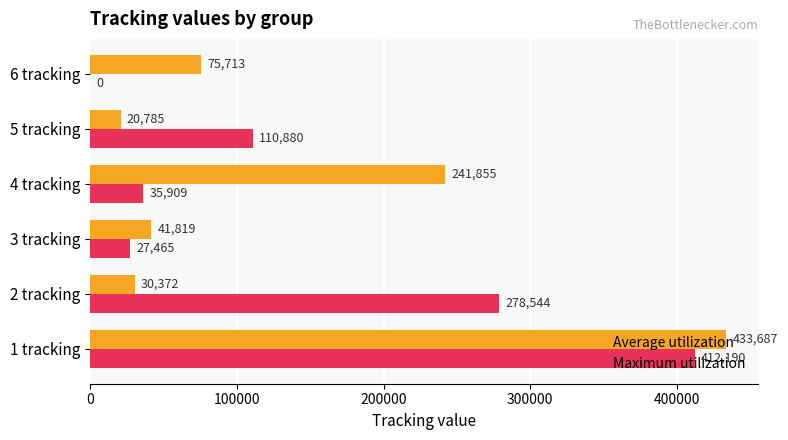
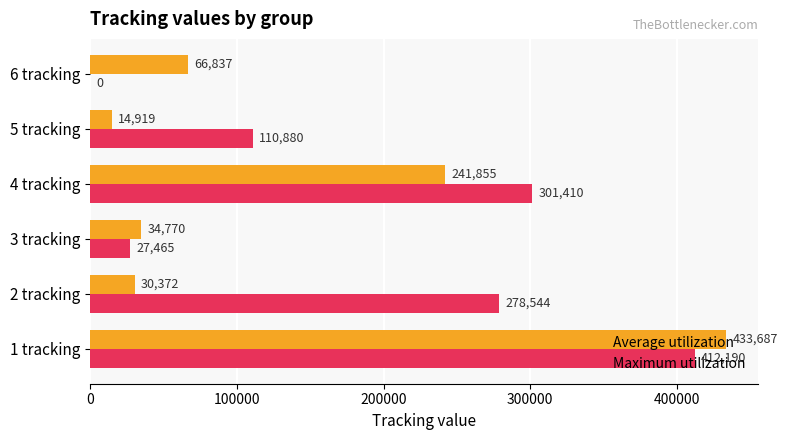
Average utilization, 6 tracking: 75,713 -> 66,837
Average utilization, 5 tracking: 20,785 -> 14,919
Maximum utilization, 4 tracking: 35,909 -> 301,410
Average utilization, 3 tracking: 41,819 -> 34,770
